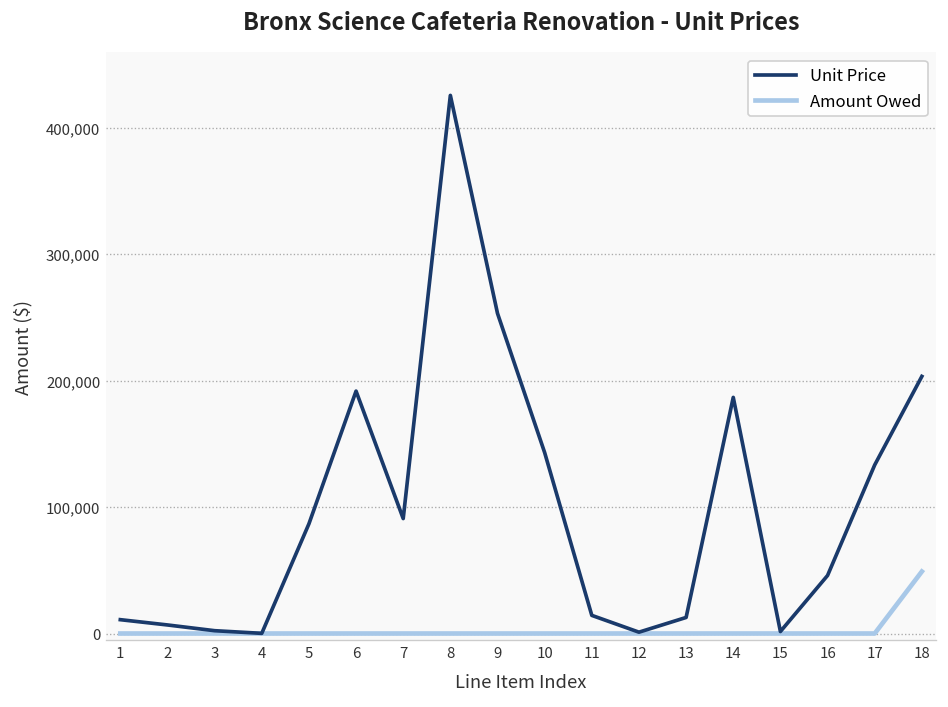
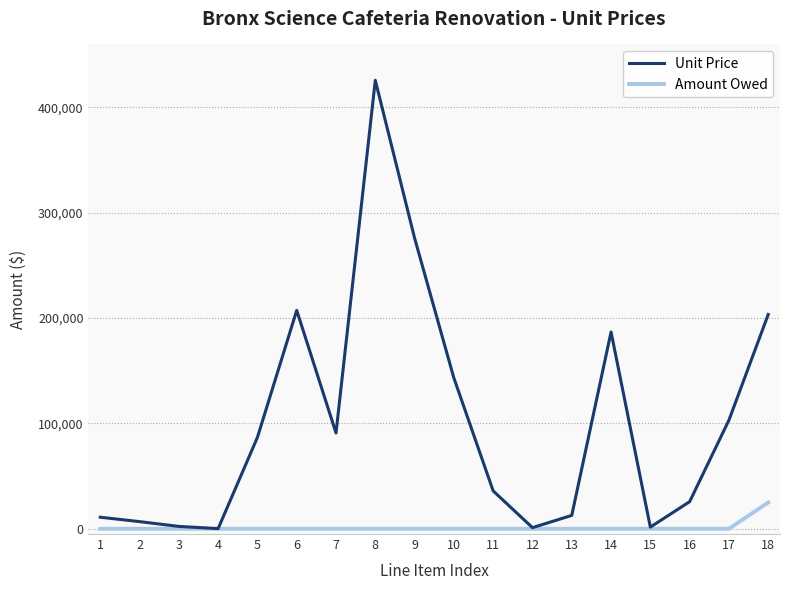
Unit Price, 6: 192,000 -> 207,000
Unit Price, 9: 253,000 -> 276,000
Unit Price, 11: 14,000 -> 36,000
Unit Price, 16: 46,000 -> 26,000
Unit Price, 17: 133,000 -> 103,000
Amount Owed, 18: 49,000 -> 25,000
